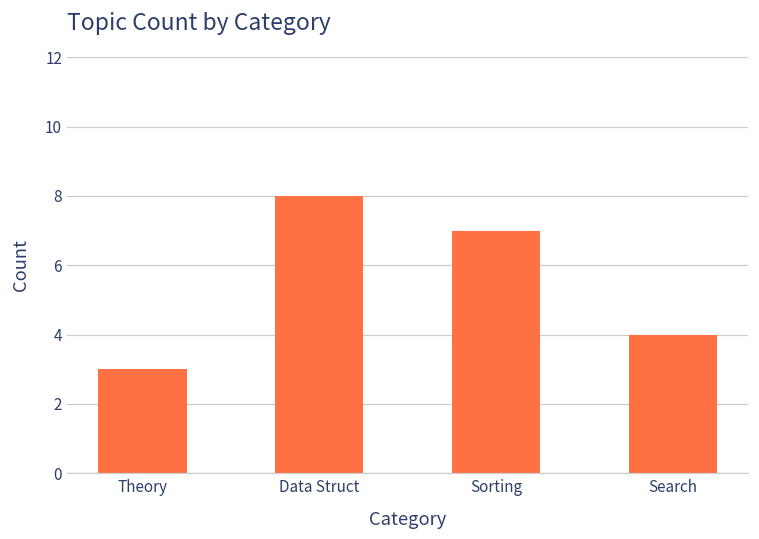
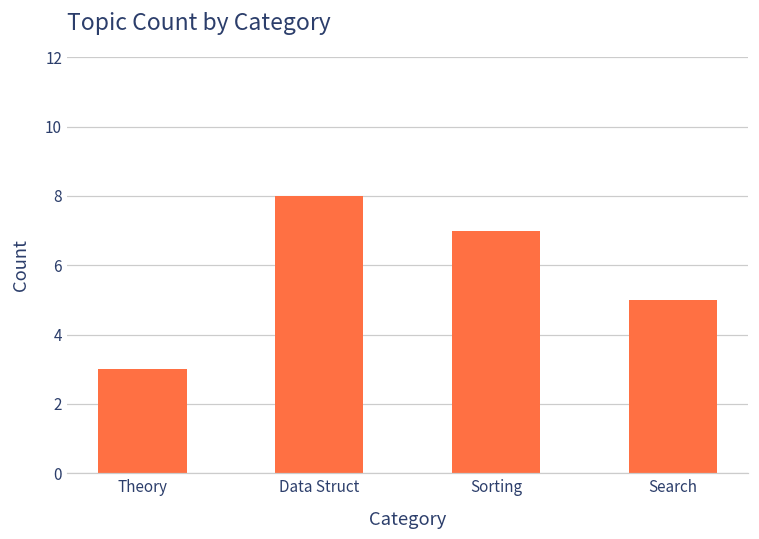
Search: 4 -> 5
